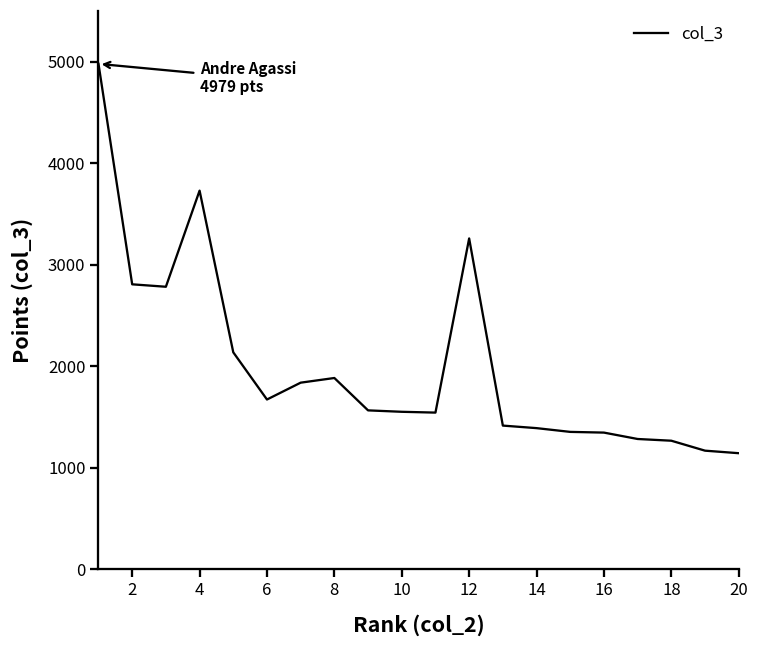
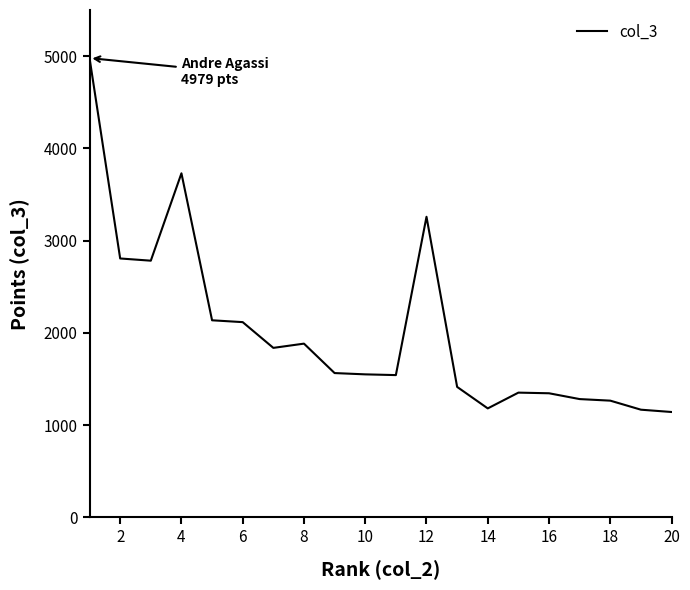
6: 1700 -> 2100
14: 1400 -> 1200
